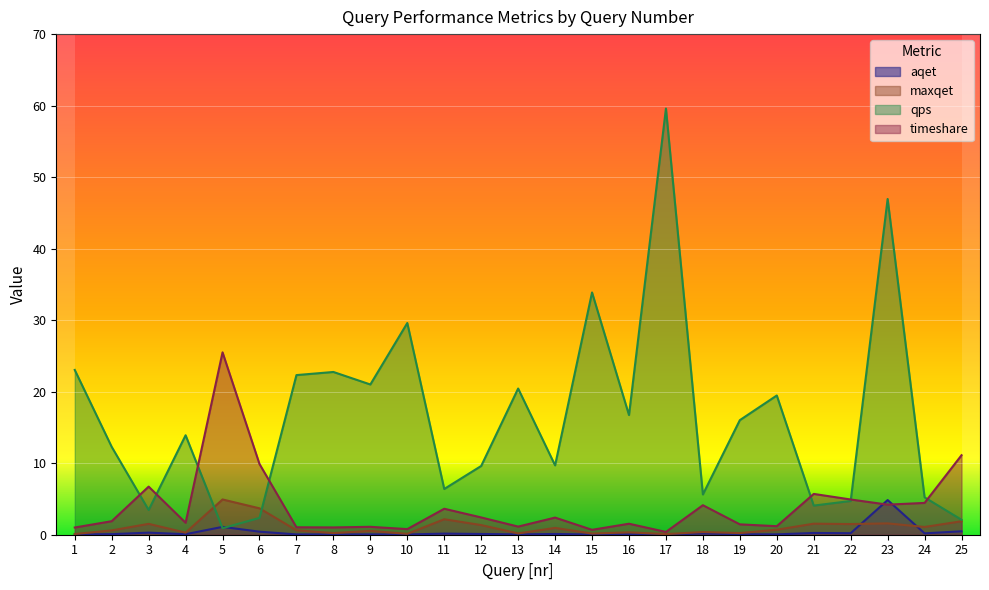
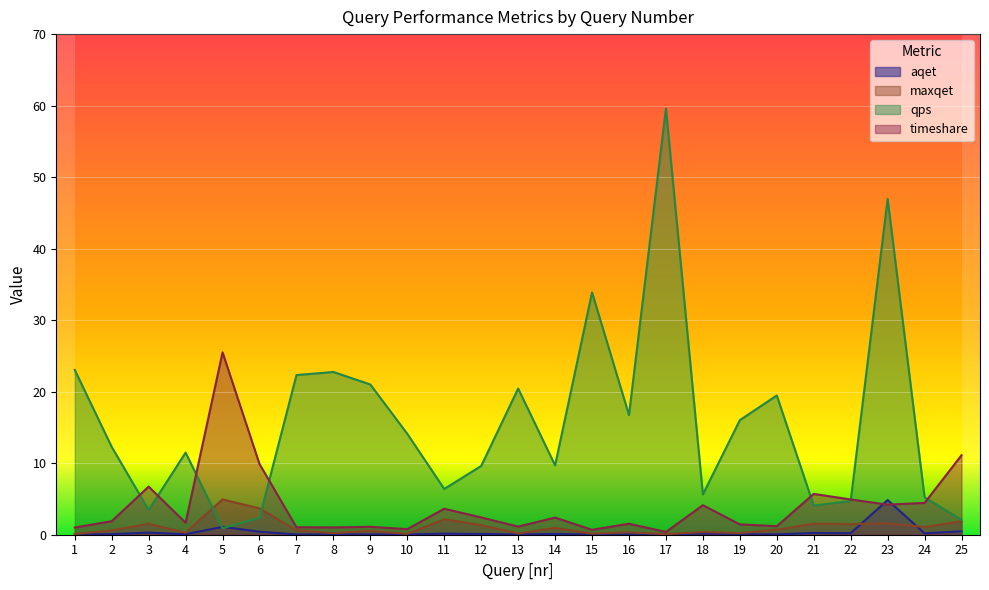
qps, 4: 14 -> 11
qps, 10: 30 -> 14
